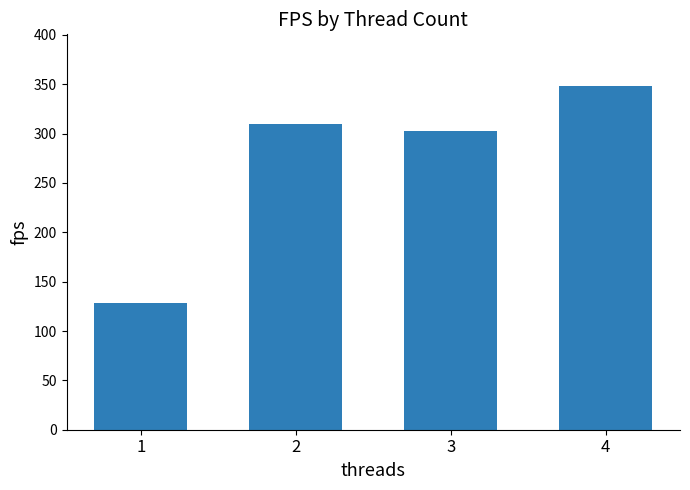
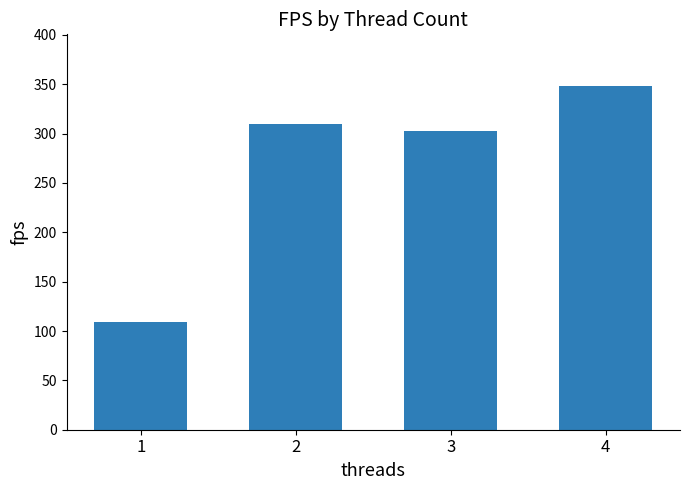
1: 130 -> 110
